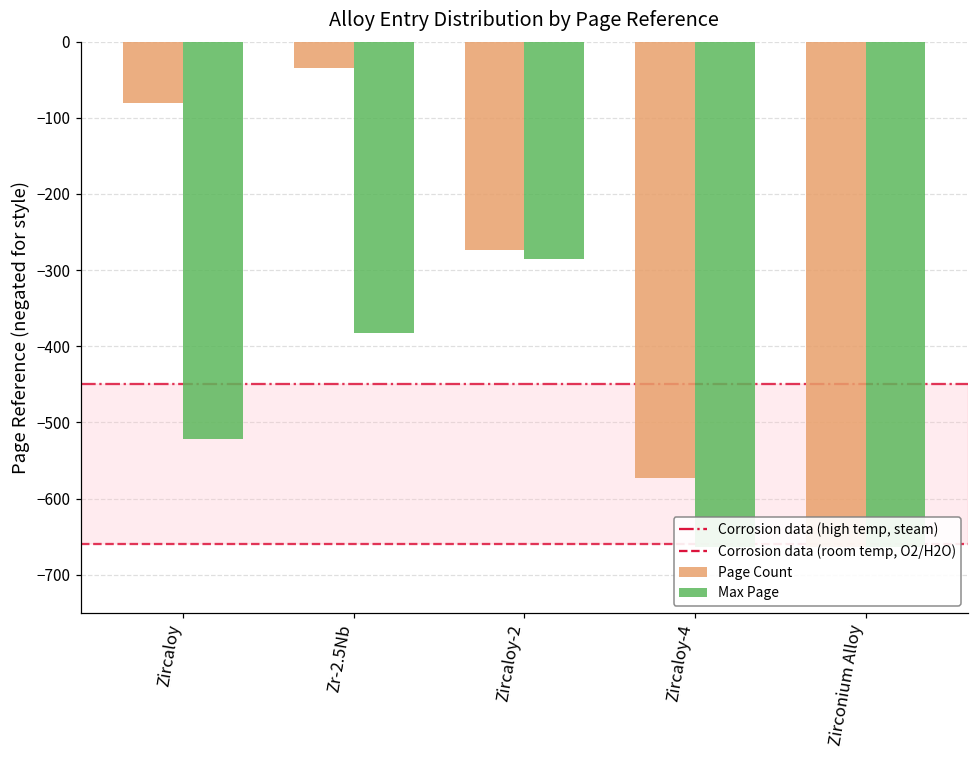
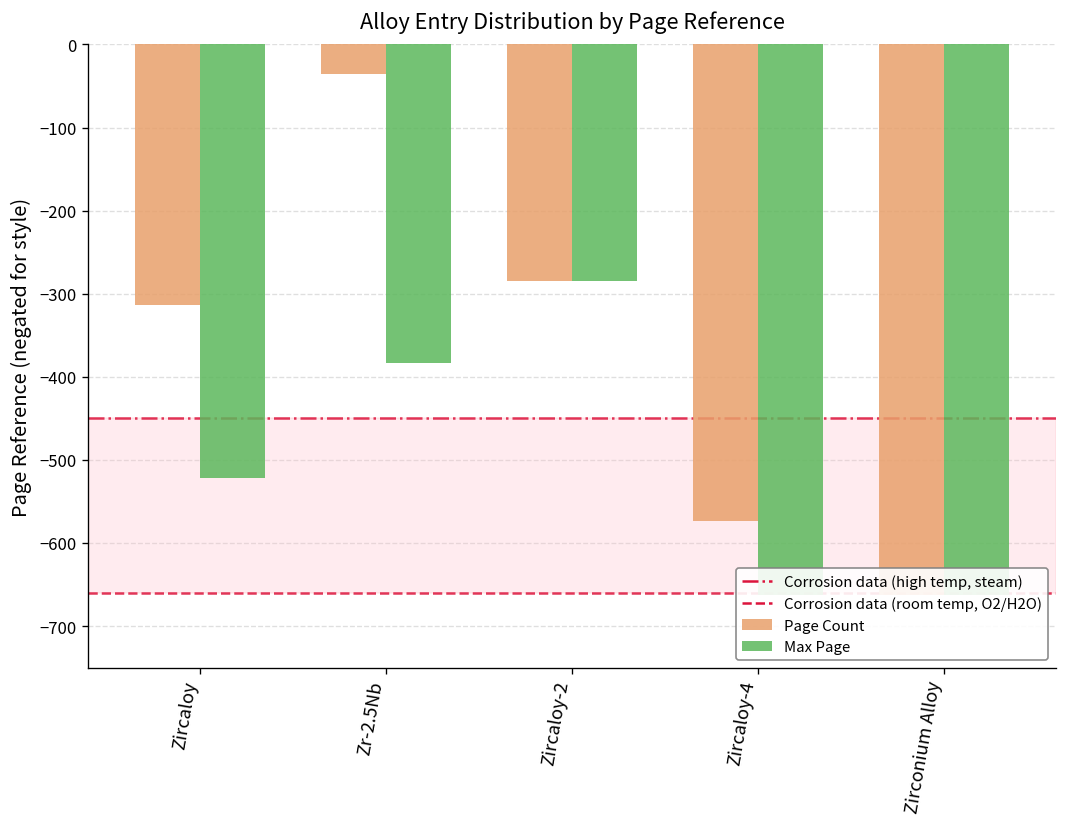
Page Count, Zircaloy: -80 -> -310
Page Count, Zircaloy-2: -270 -> -290
